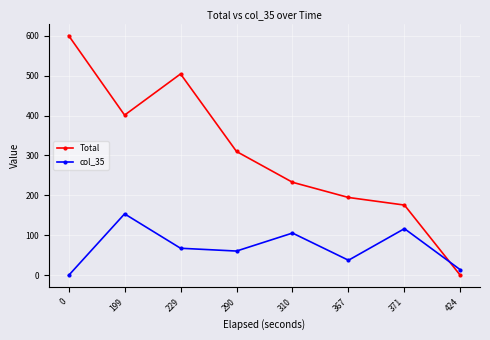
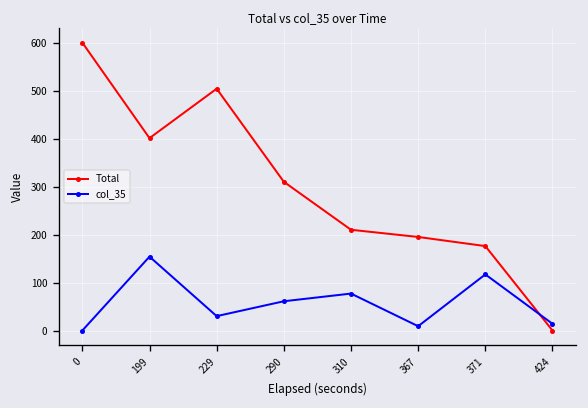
col_35, 229: 70 -> 30
Total, 310: 230 -> 210
col_35, 310: 110 -> 80
col_35, 367: 40 -> 10
